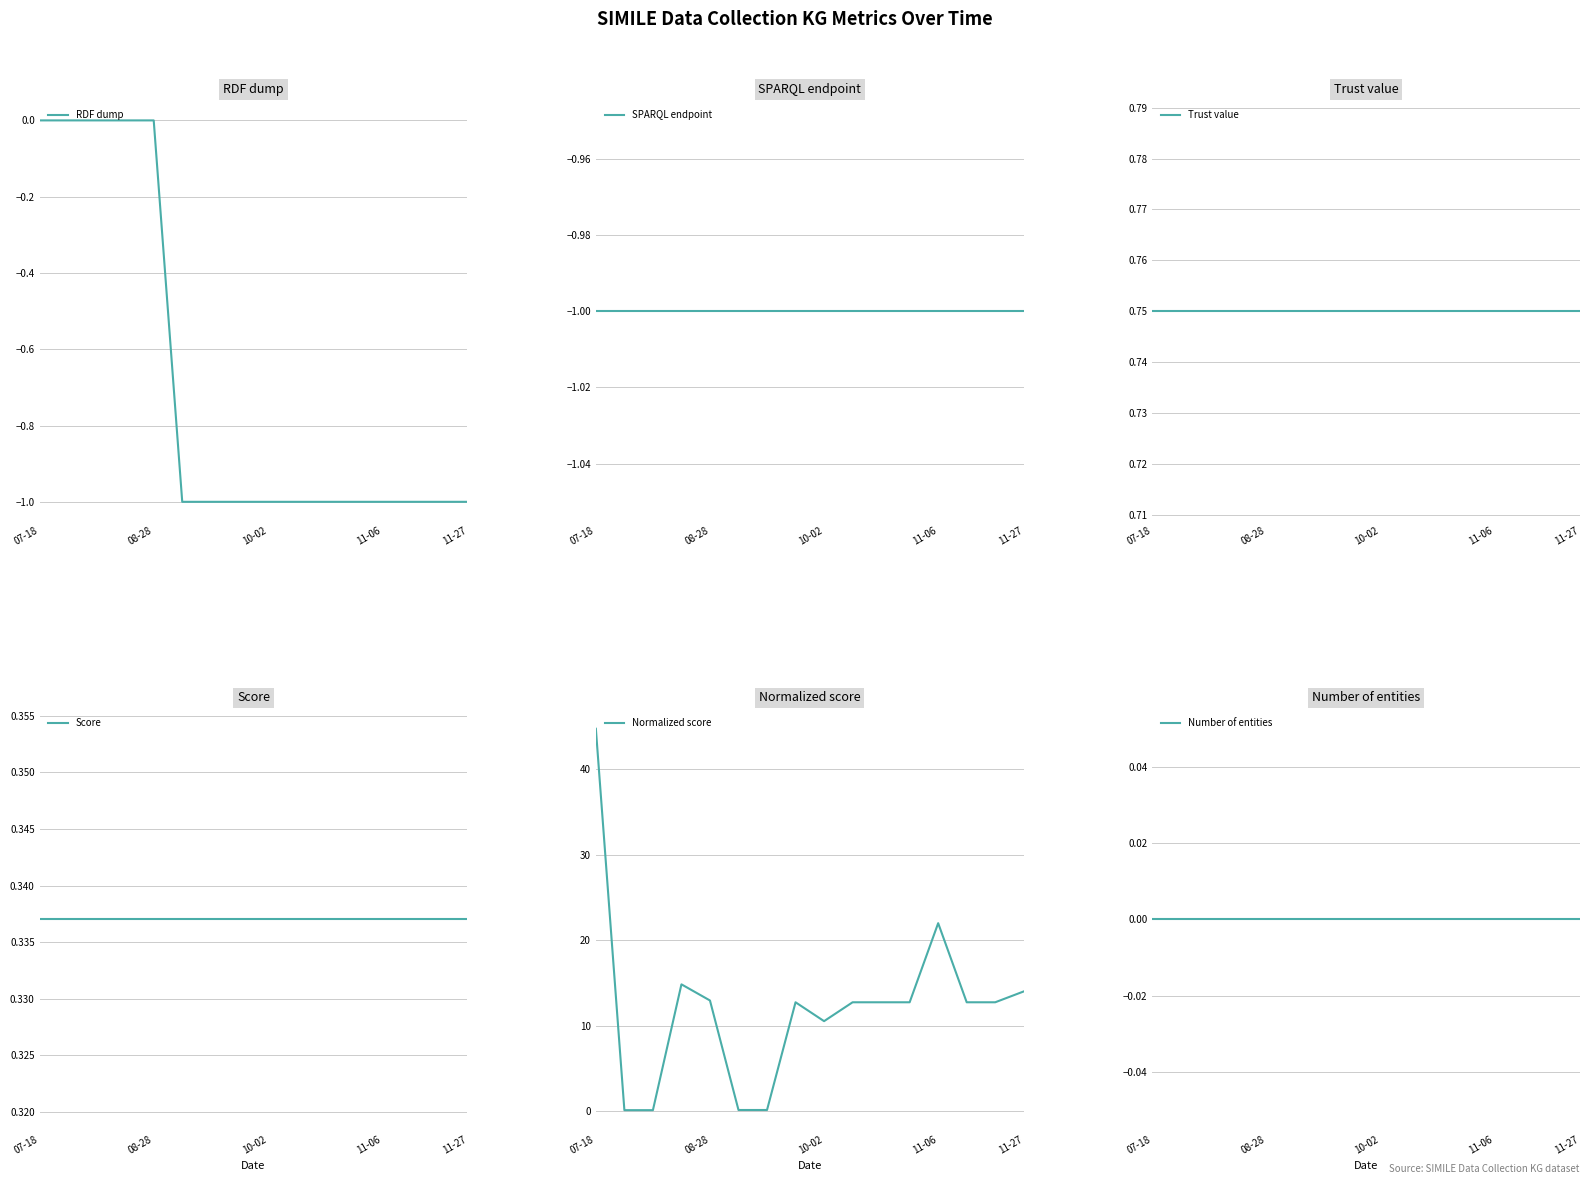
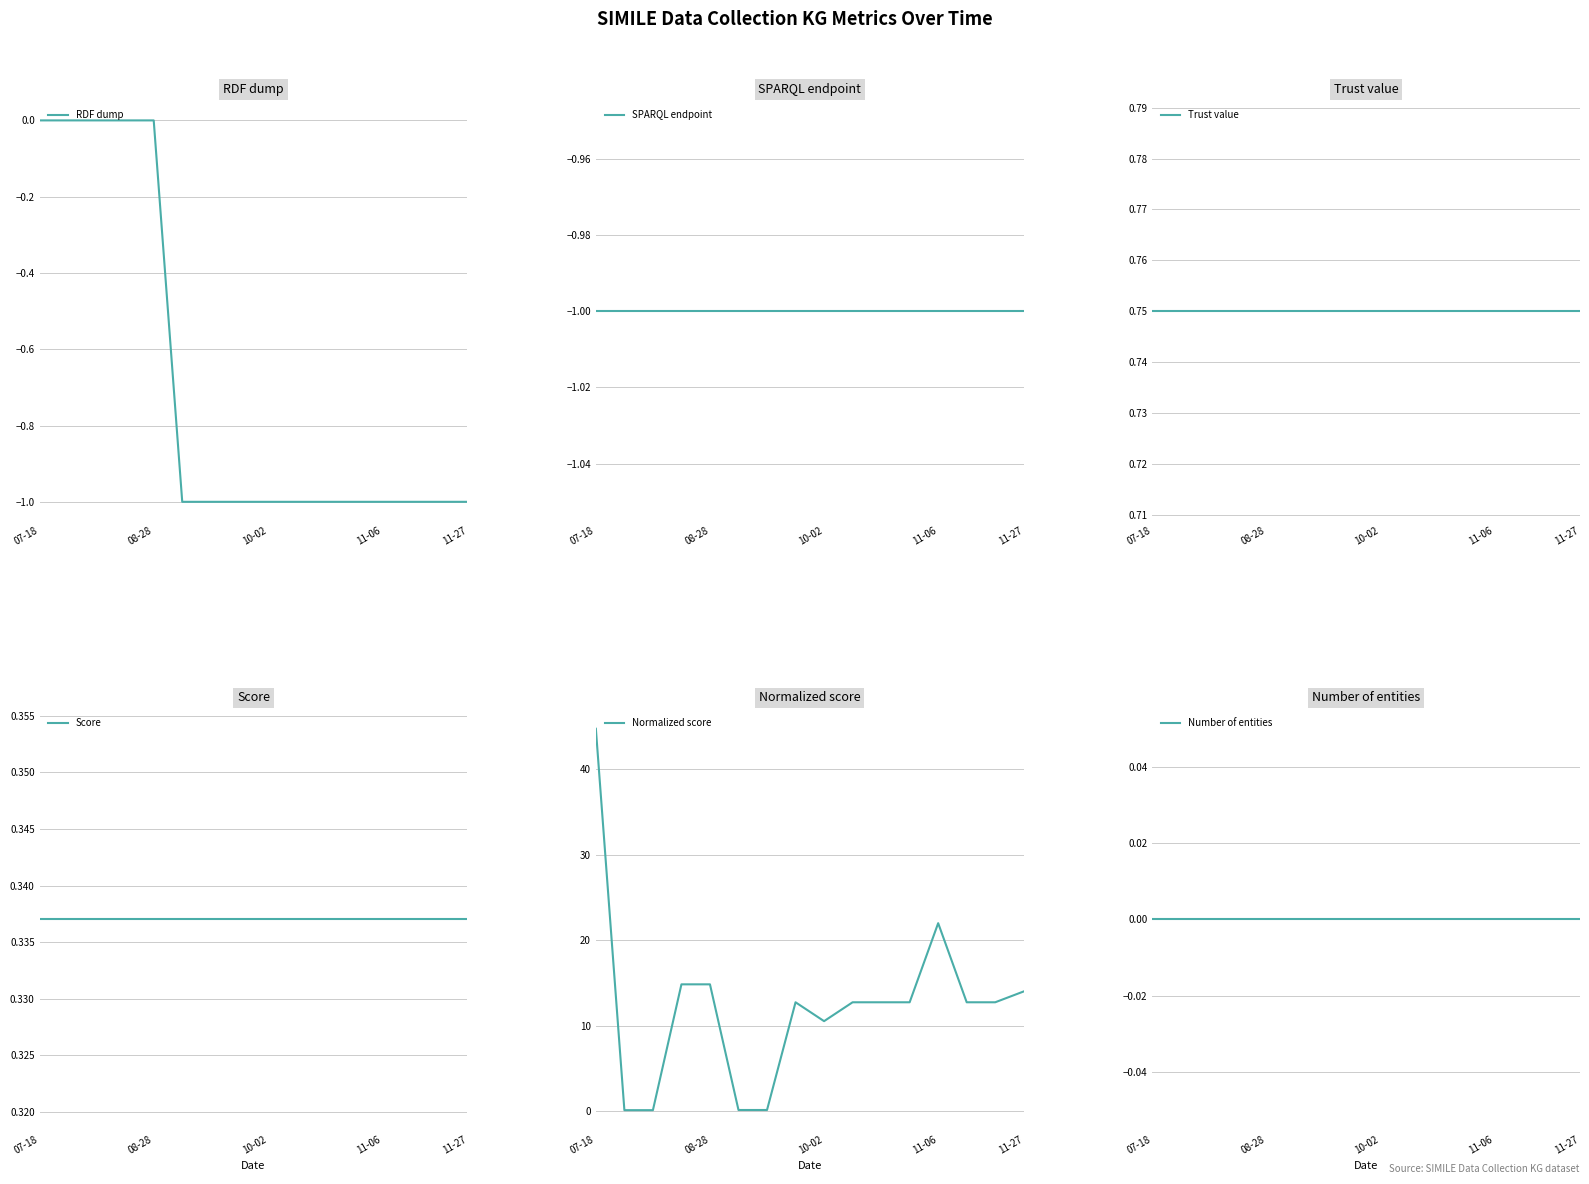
Normalized score, 08-28: 13 -> 15
